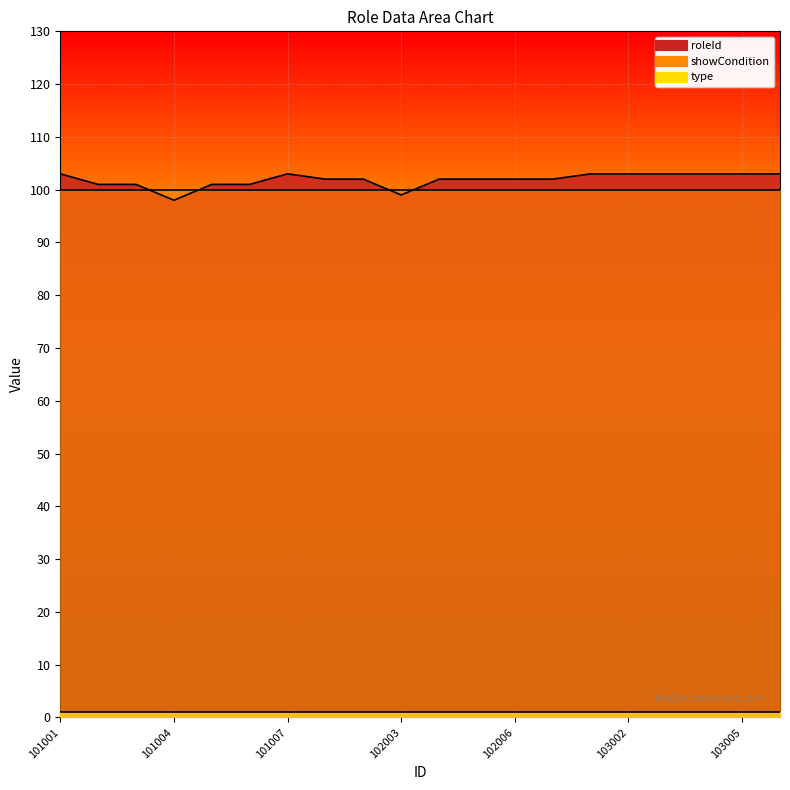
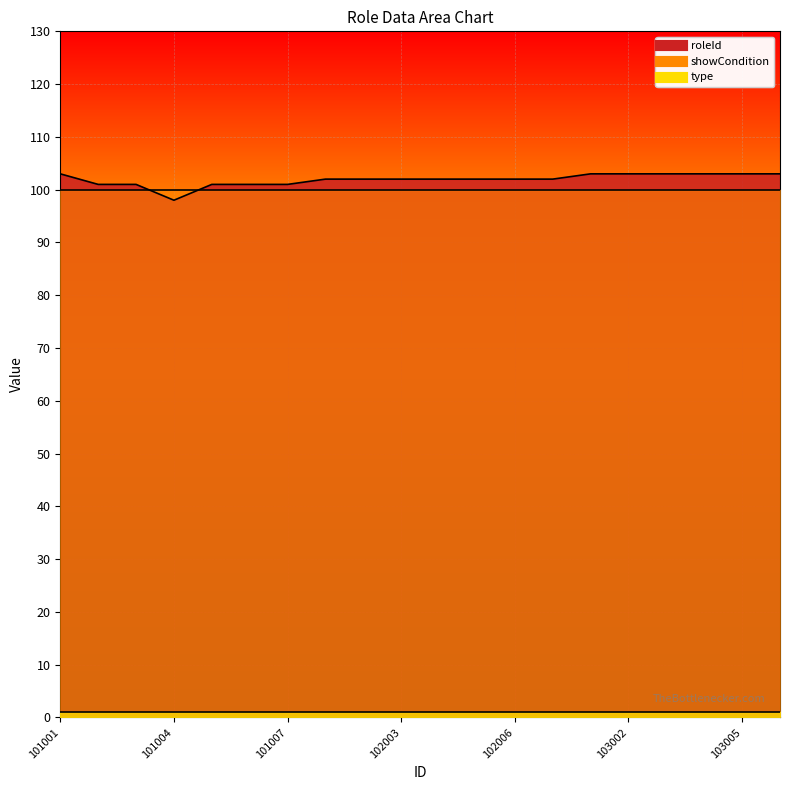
roleId, 101007: 103 -> 101
roleId, 102003: 99 -> 102
